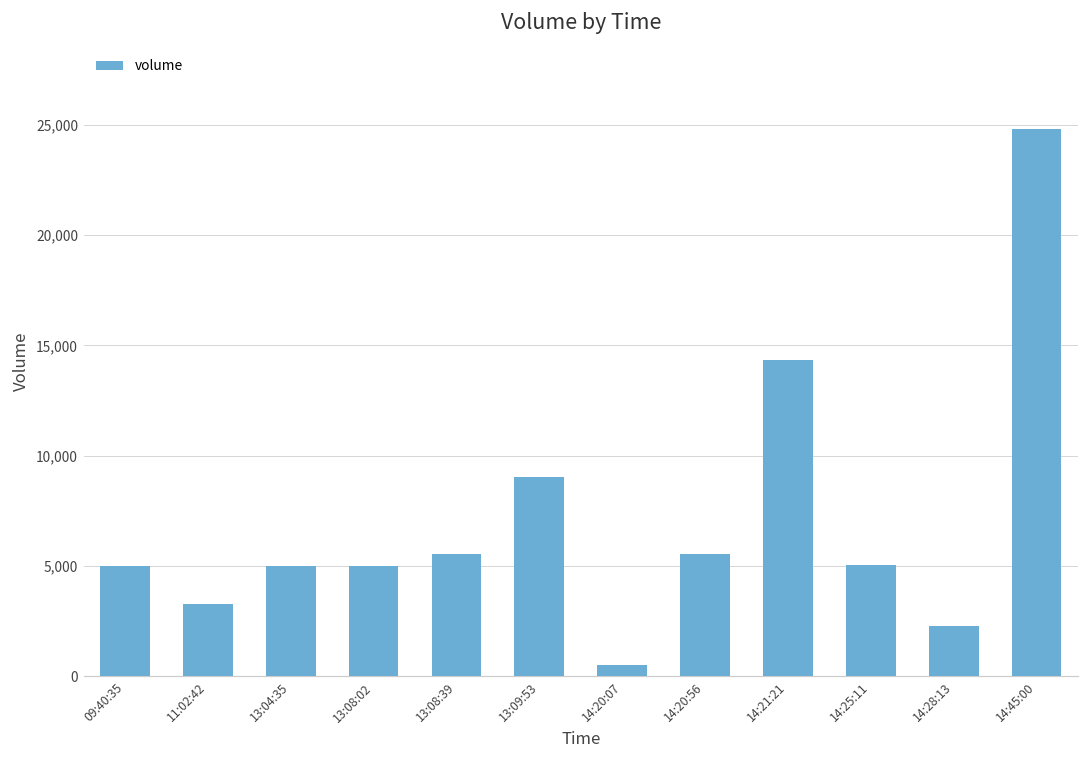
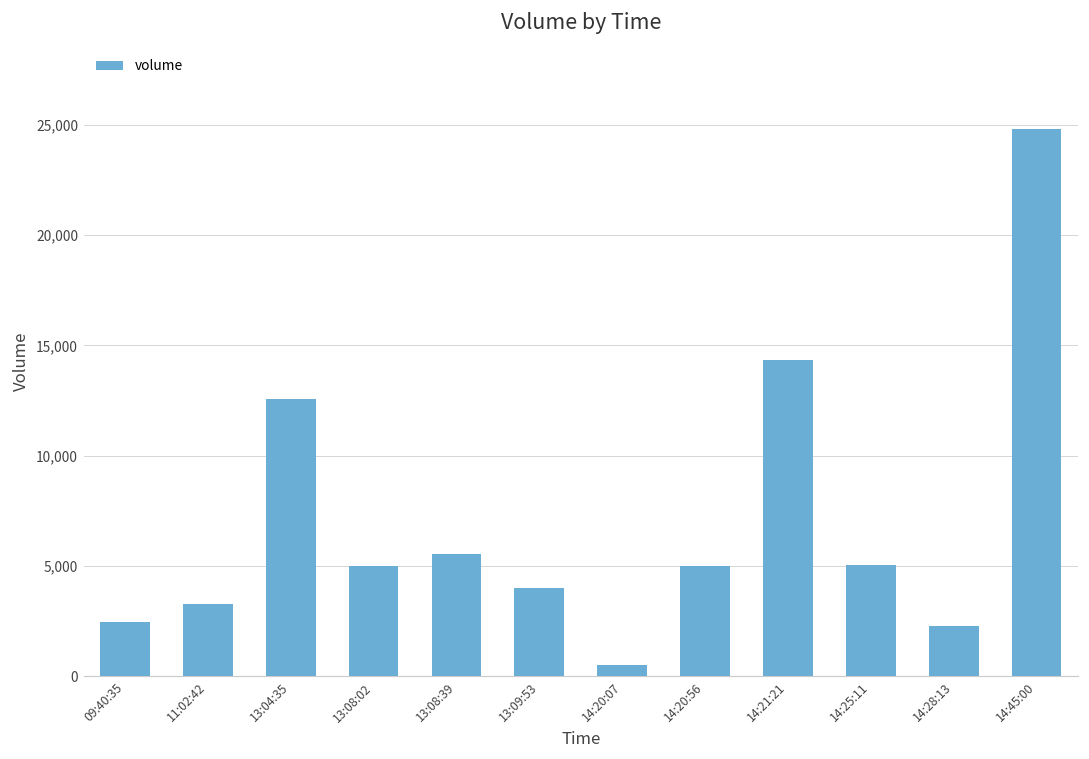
09:40:35: 5,000 -> 2,500
13:04:35: 5,000 -> 12,600
13:09:53: 9,000 -> 4,000
14:20:56: 5,600 -> 5,000
